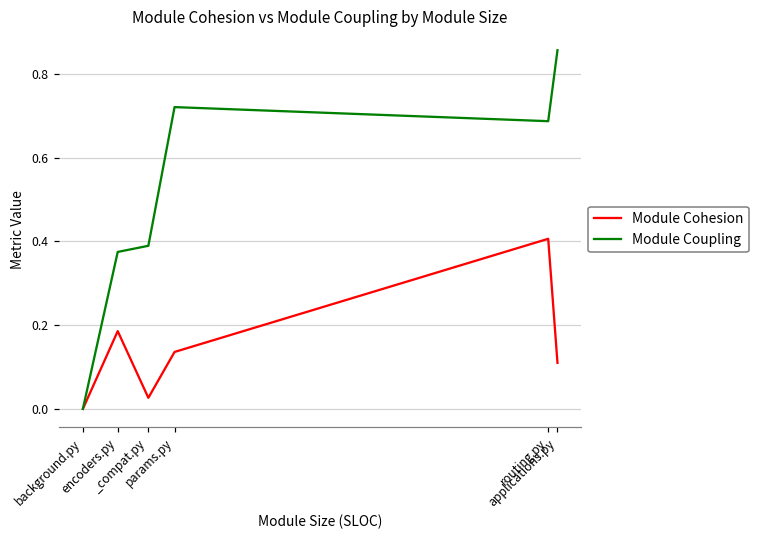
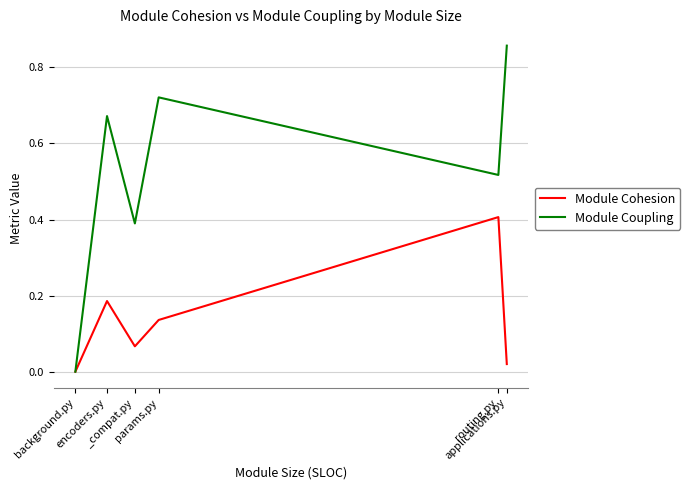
Module Coupling, encoders.py: 0.38 -> 0.67
Module Cohesion, _compat.py: 0.03 -> 0.07
Module Coupling, routing.py: 0.69 -> 0.52
Module Cohesion, applications.py: 0.11 -> 0.02
